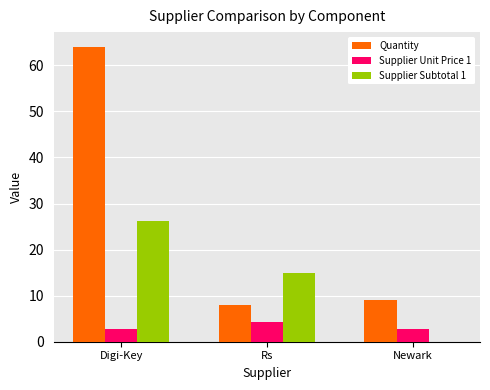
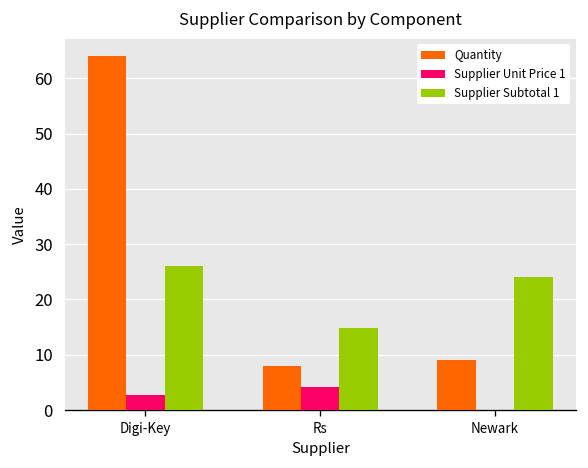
Supplier Unit Price 1, Newark: 3 -> 0
Supplier Subtotal 1, Newark: 0 -> 24
